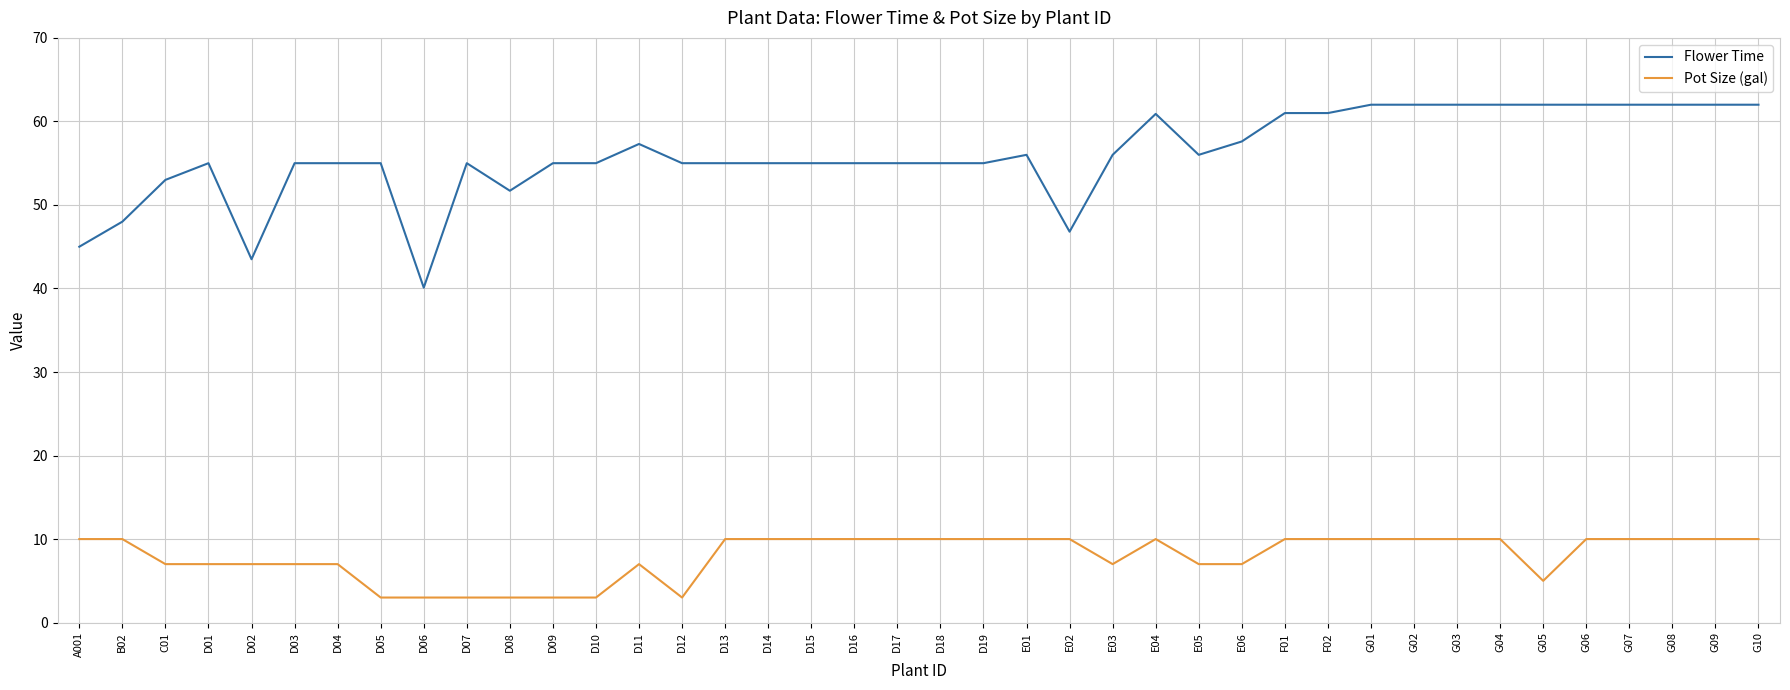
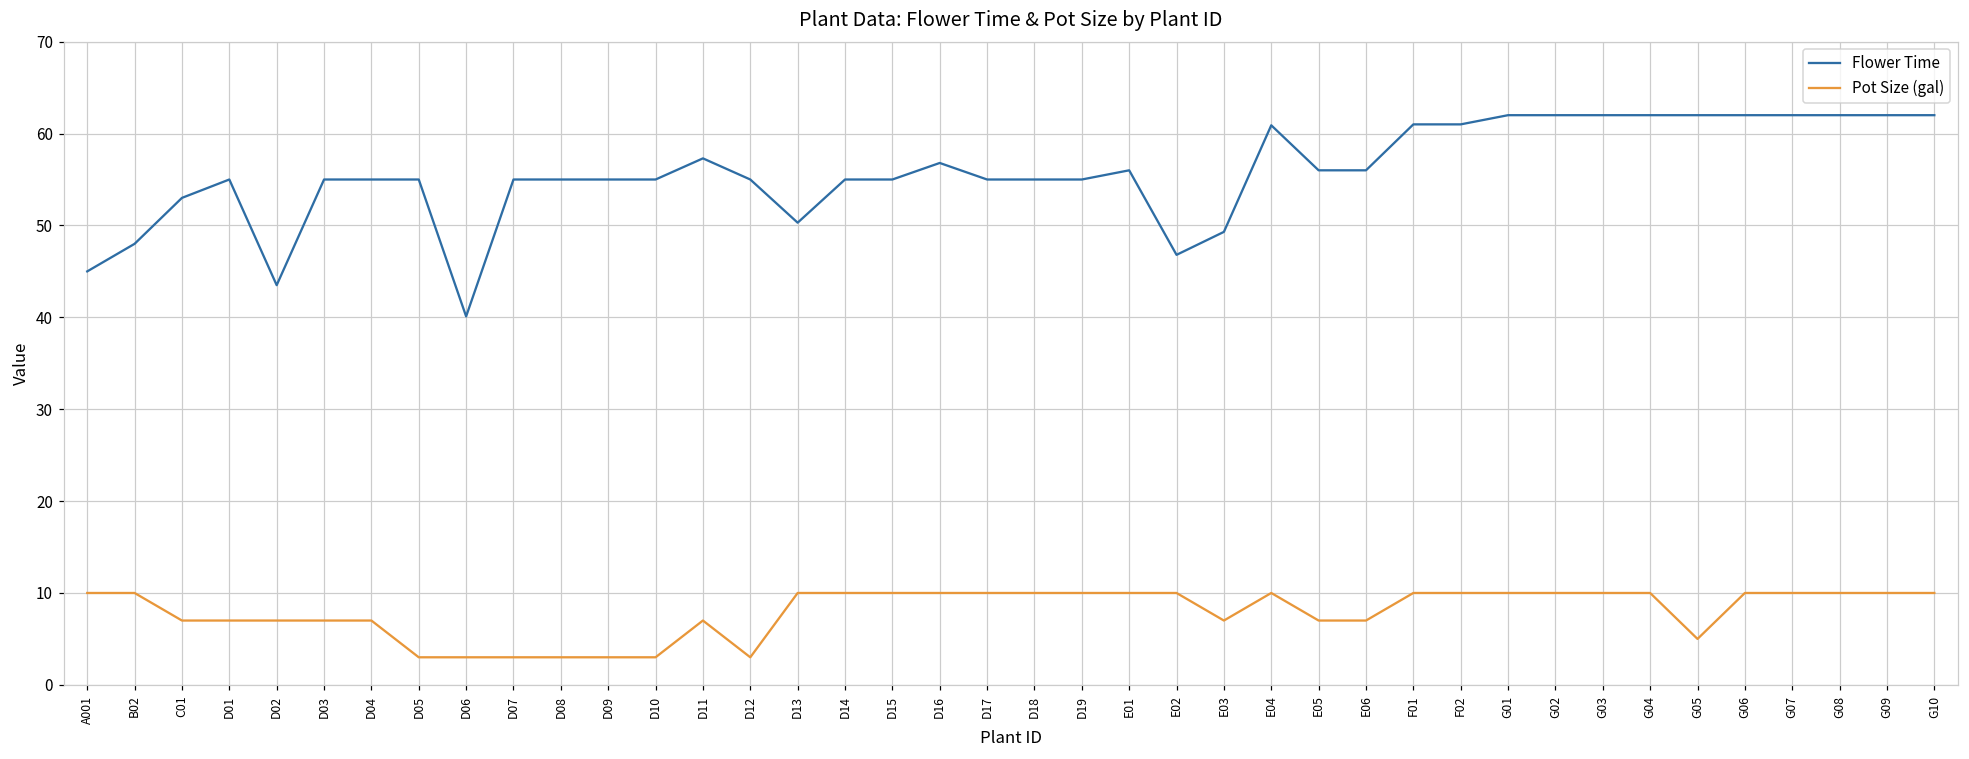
Flower Time, D08: 52 -> 55
Flower Time, D13: 55 -> 50
Flower Time, D16: 55 -> 57
Flower Time, E03: 56 -> 49
Flower Time, E06: 58 -> 56
